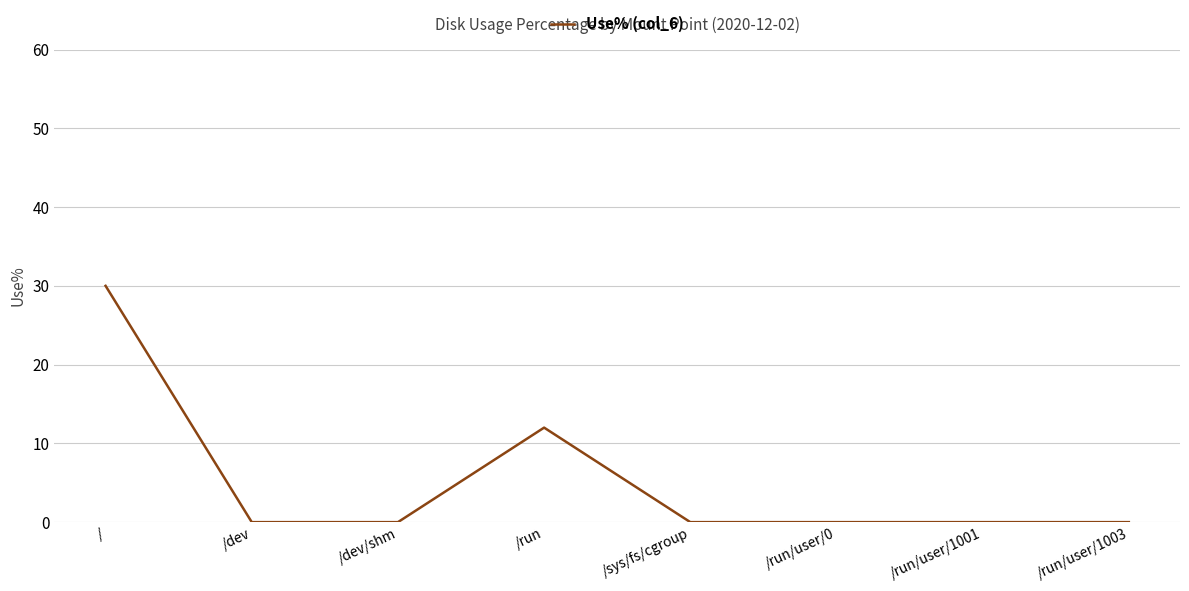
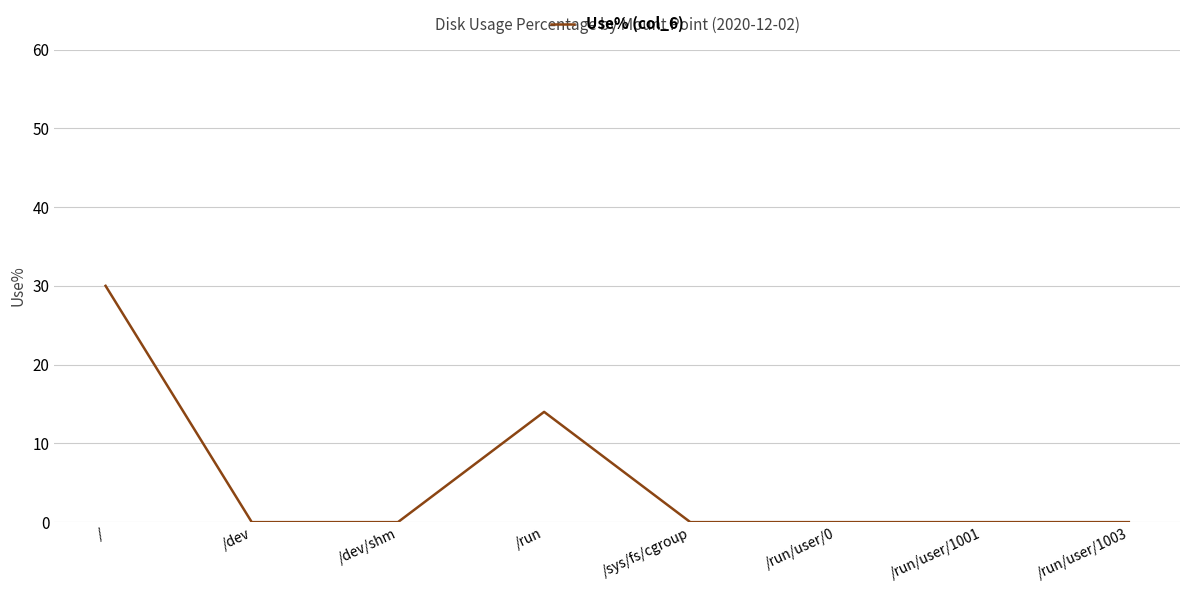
/run: 12 -> 14
